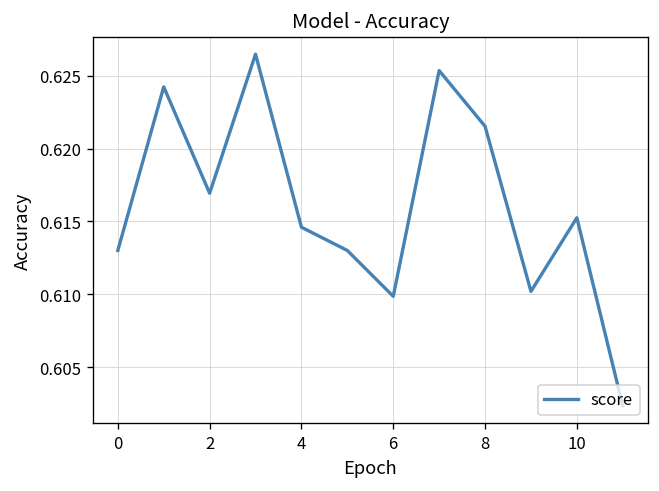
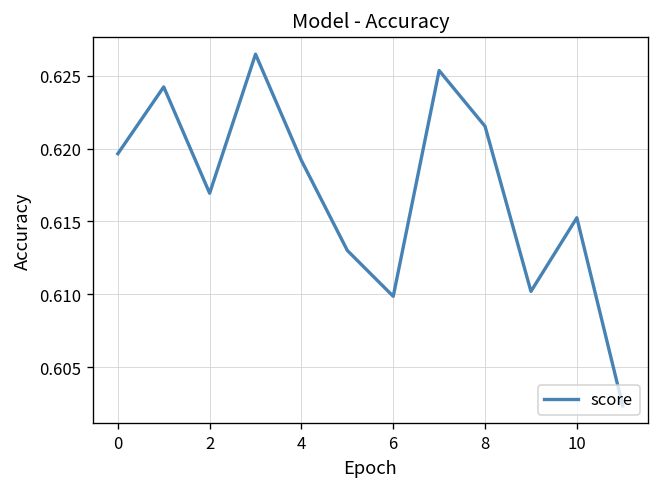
0: 0.6130 -> 0.6196
4: 0.6146 -> 0.6192
